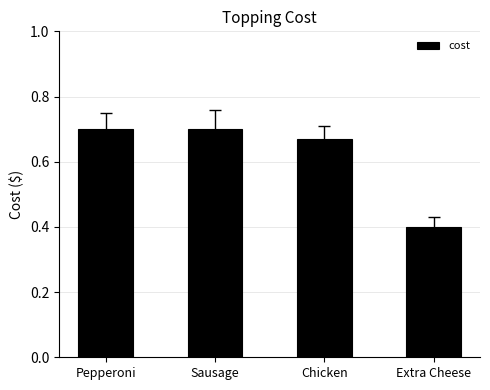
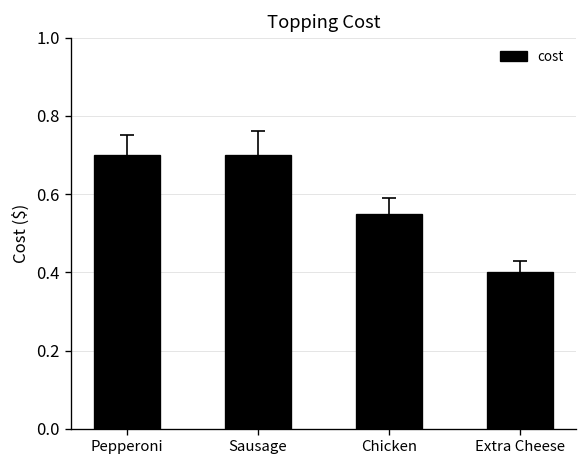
cost, Chicken: 0.67 -> 0.55
